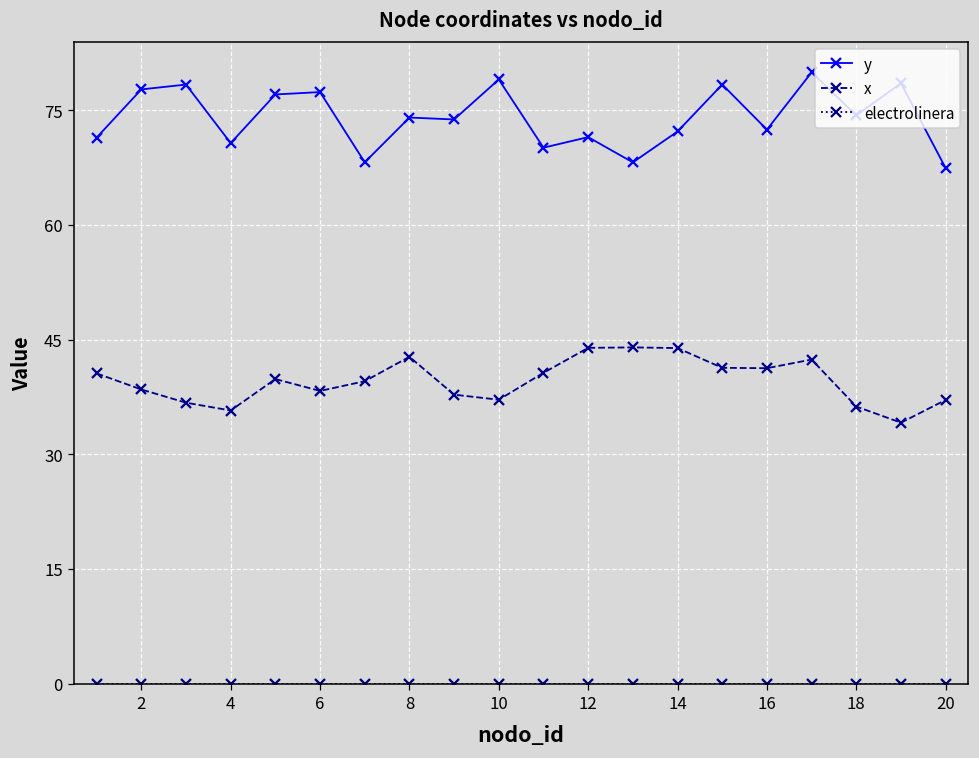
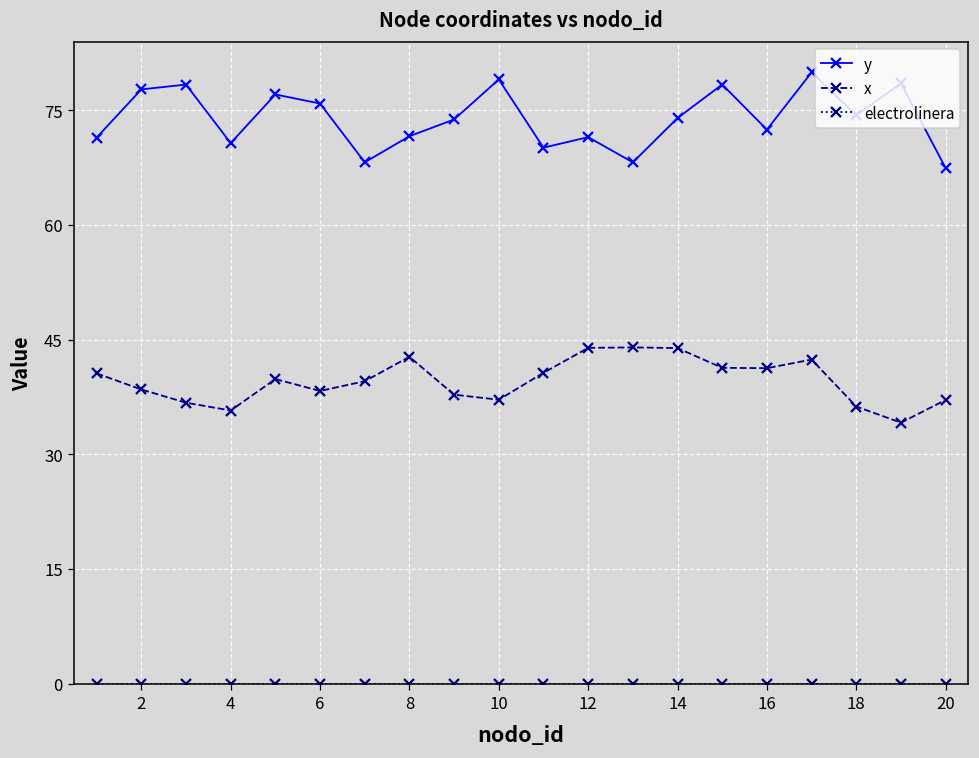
y, 6: 77 -> 76
y, 8: 74 -> 72
y, 14: 72 -> 74
